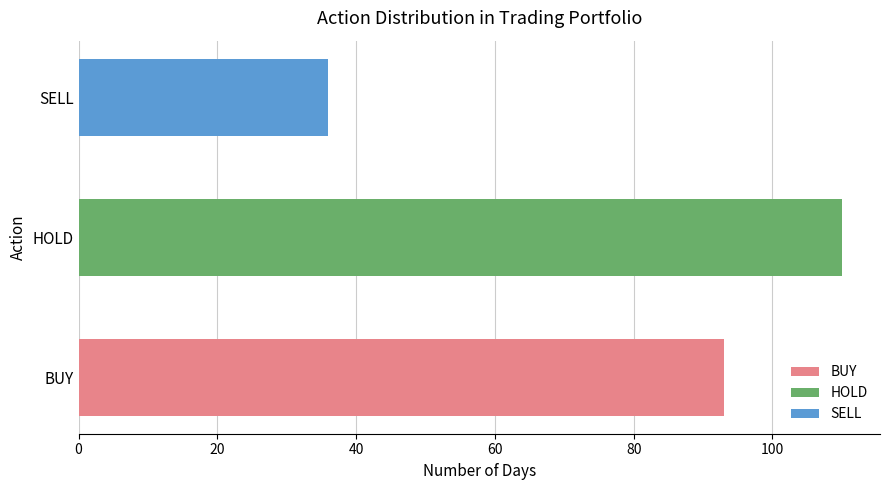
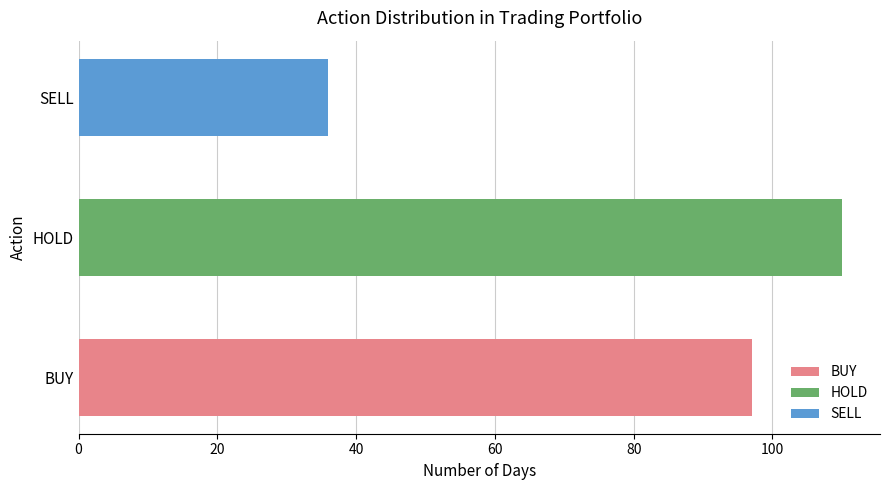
BUY: 93 -> 97
